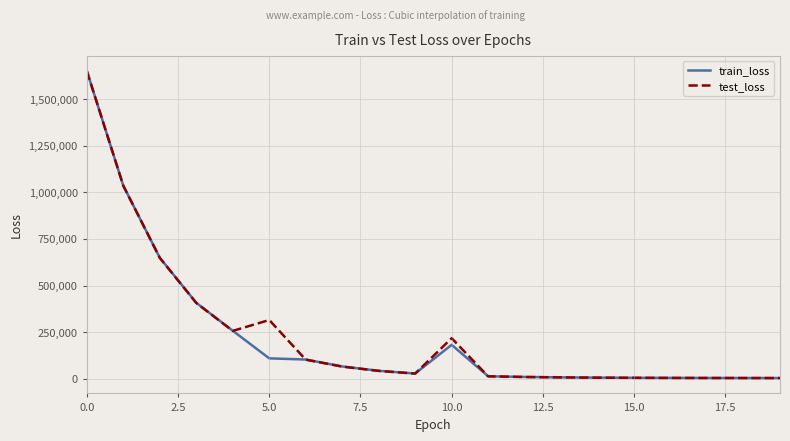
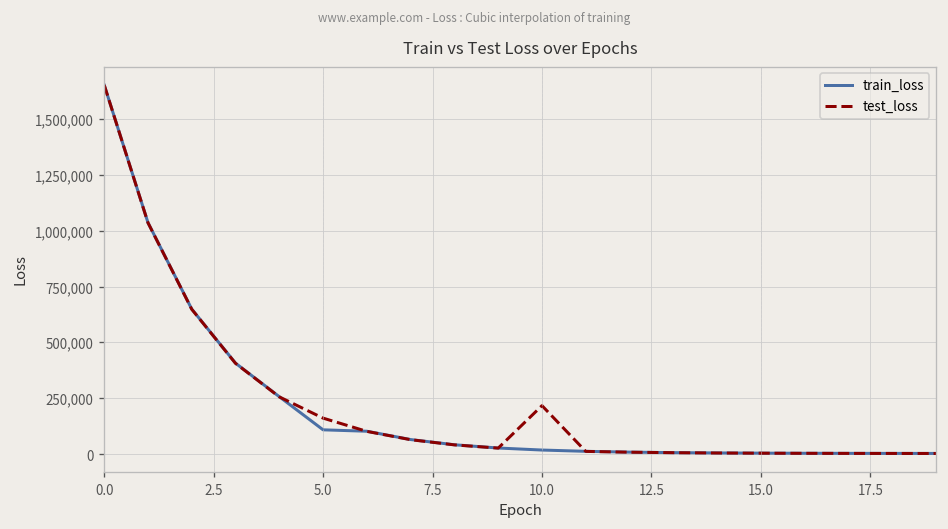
test_loss, 5.0: 320,000 -> 160,000
train_loss, 10.0: 180,000 -> 20,000
